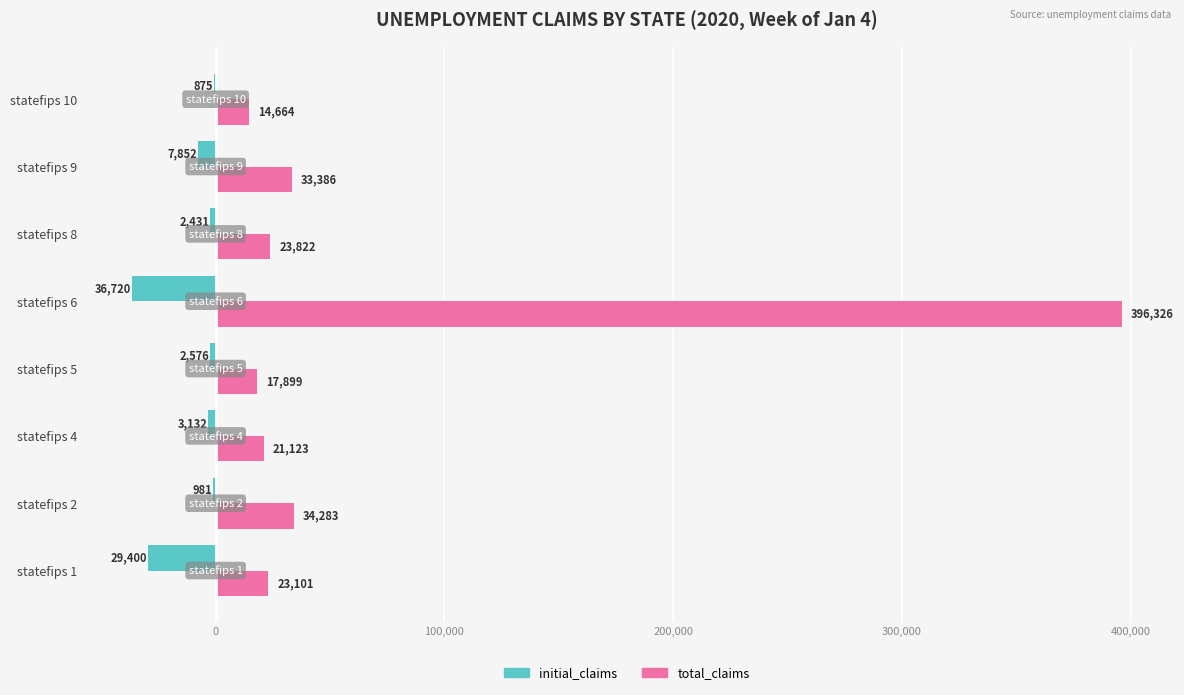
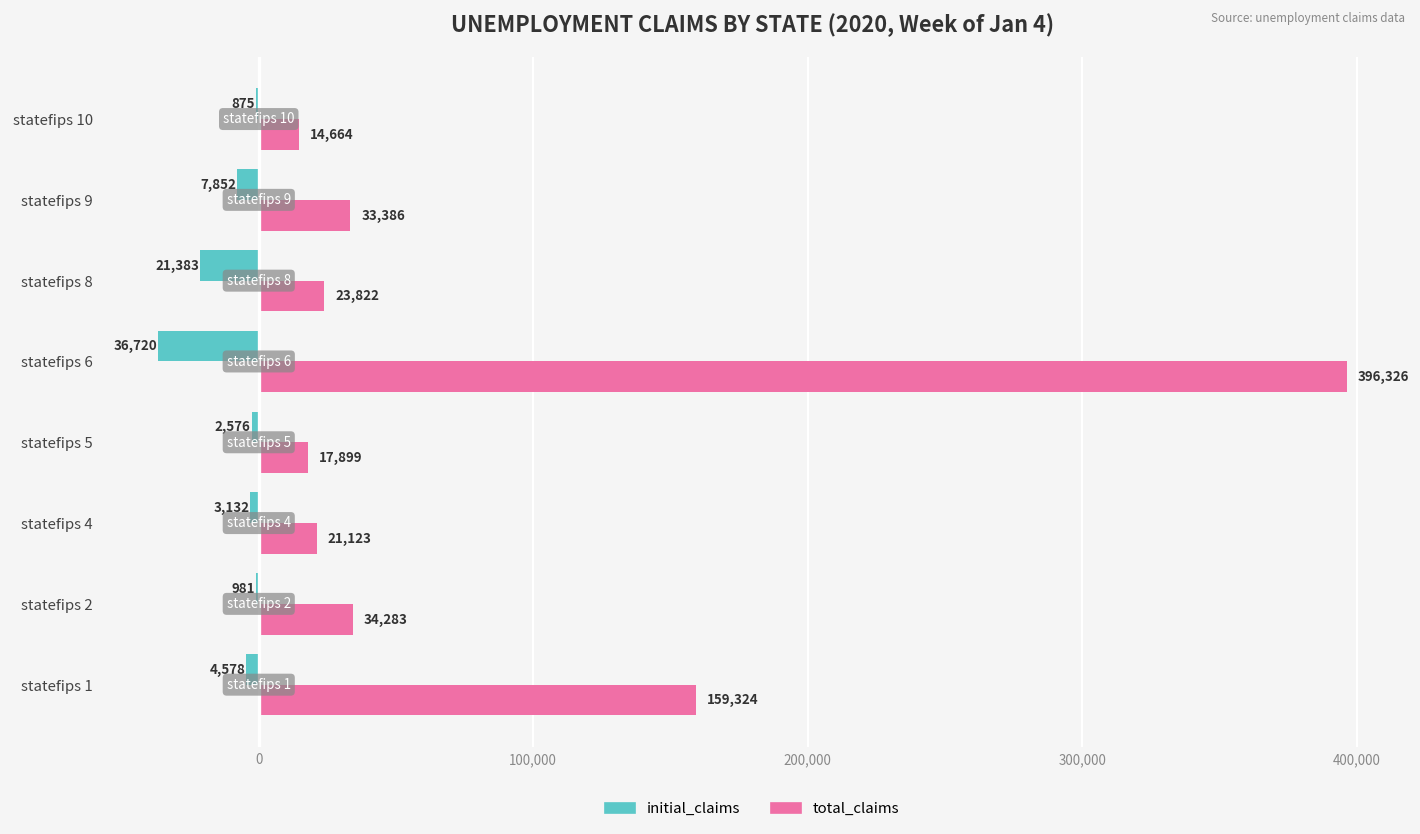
initial_claims, statefips 8: 2,431 -> 21,383
initial_claims, statefips 1: 29,400 -> 4,578
total_claims, statefips 1: 23,101 -> 159,324
